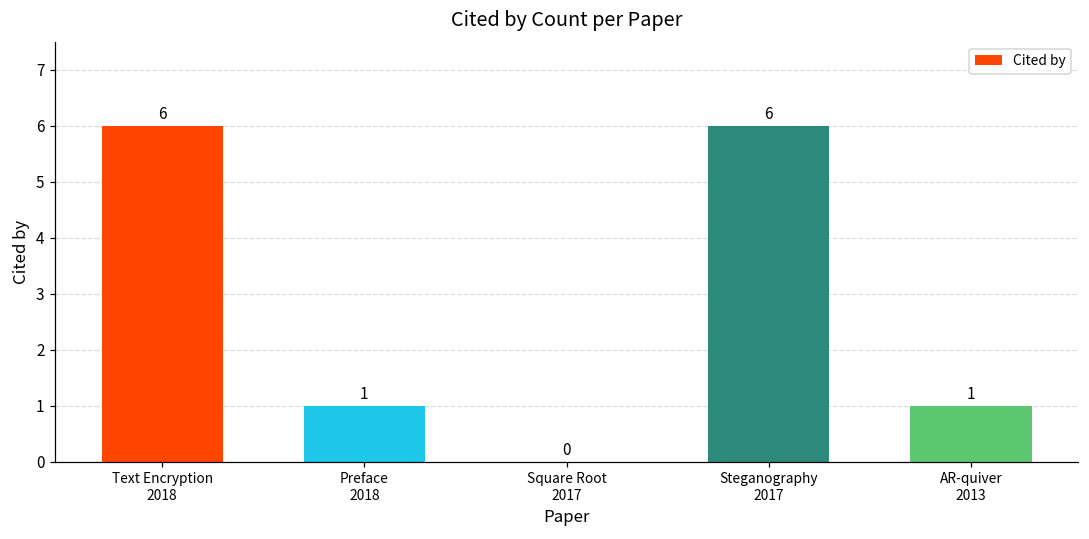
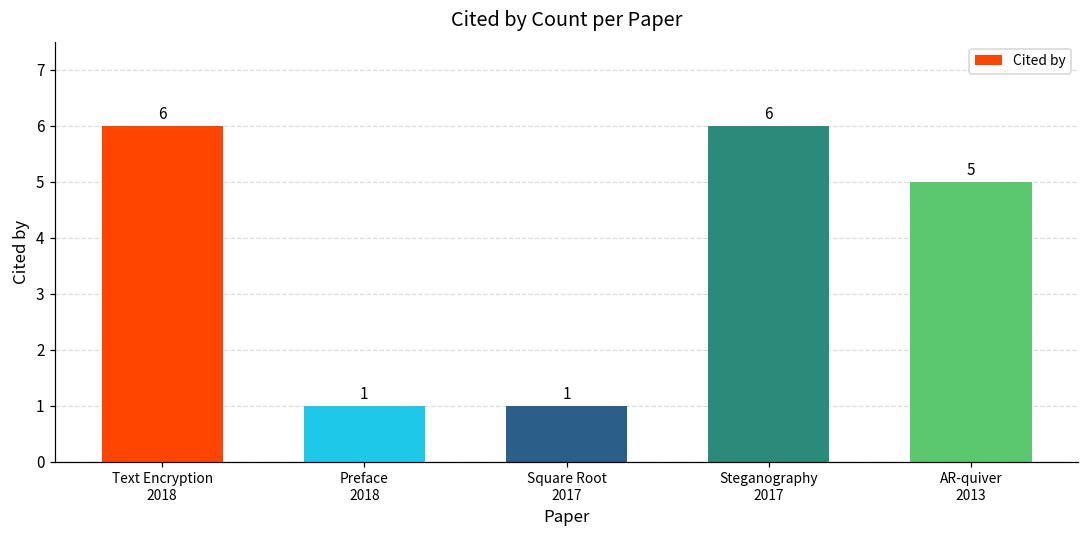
Square Root 2017: 0 -> 1
AR-quiver 2013: 1 -> 5
